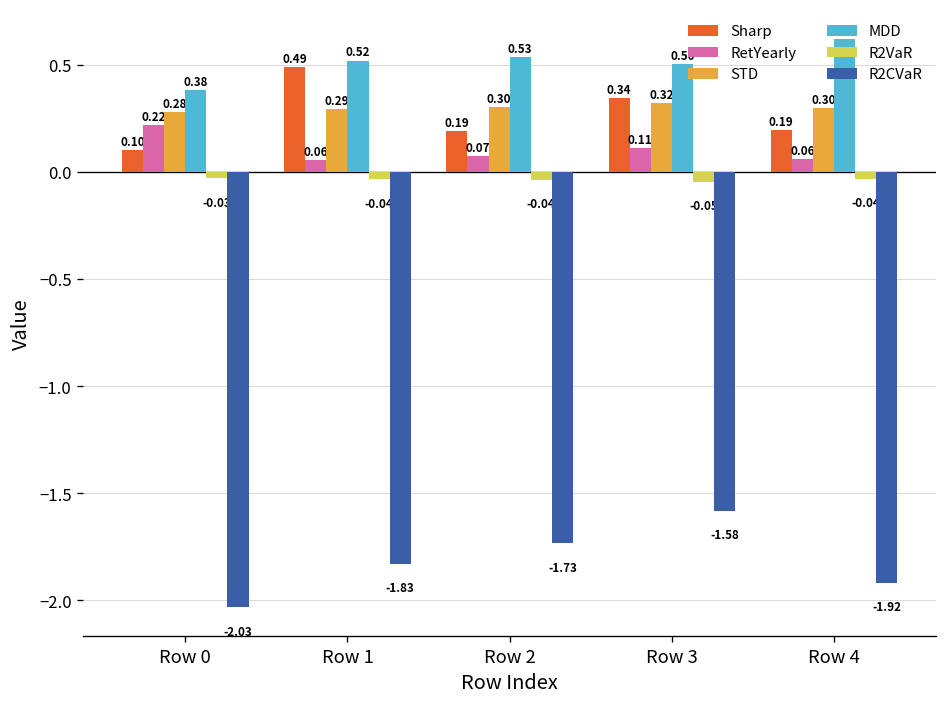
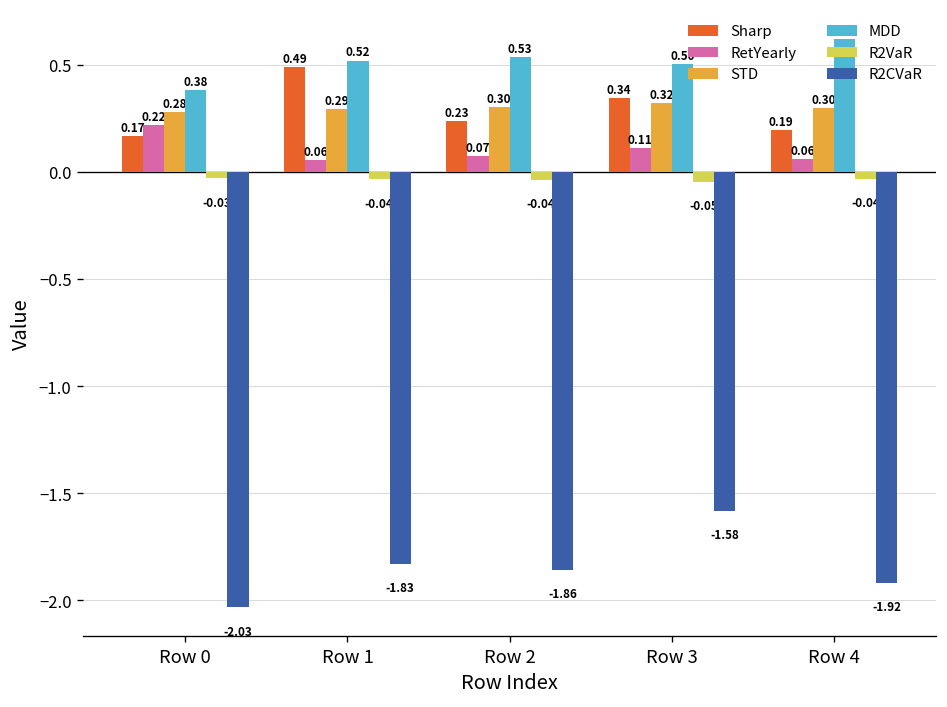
Sharp, Row 0: 0.10 -> 0.17
Sharp, Row 2: 0.19 -> 0.23
R2CVaR, Row 2: -1.73 -> -1.86
